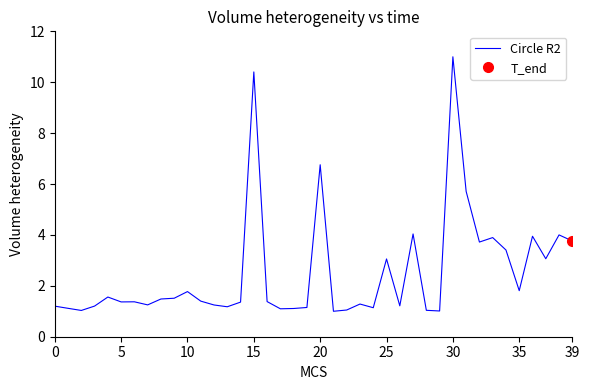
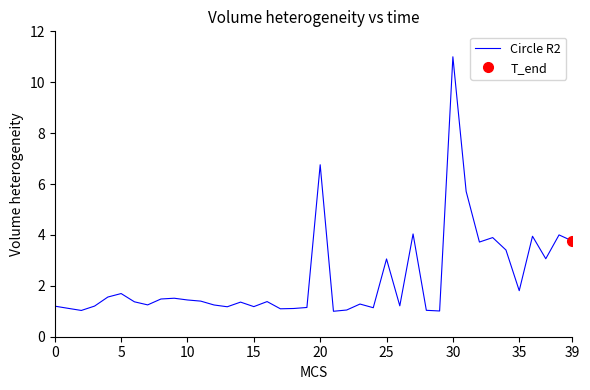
Circle R2, 5: 1.4 -> 1.7
Circle R2, 10: 1.8 -> 1.4
Circle R2, 15: 10.4 -> 1.2
